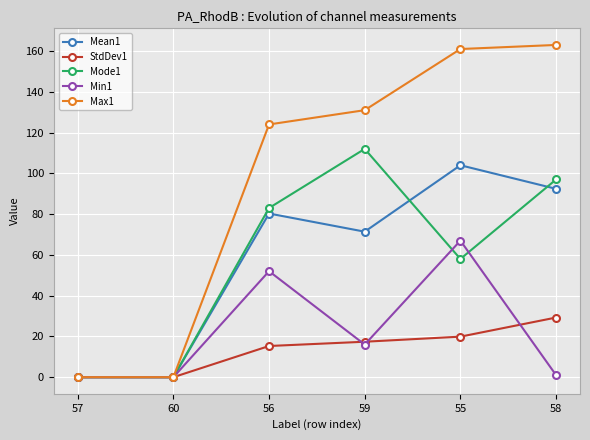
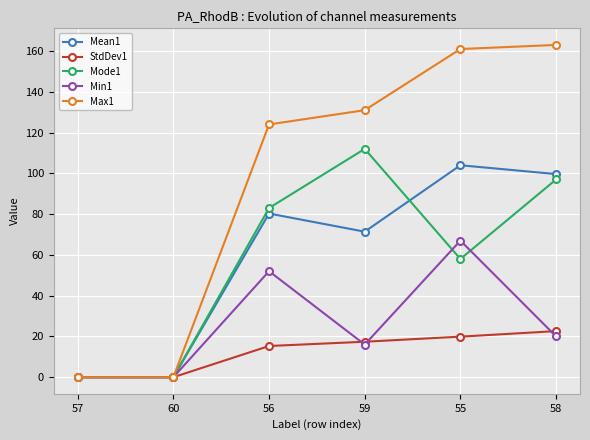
Mean1, 58: 92 -> 100
StdDev1, 58: 29 -> 23
Min1, 58: 1 -> 20
